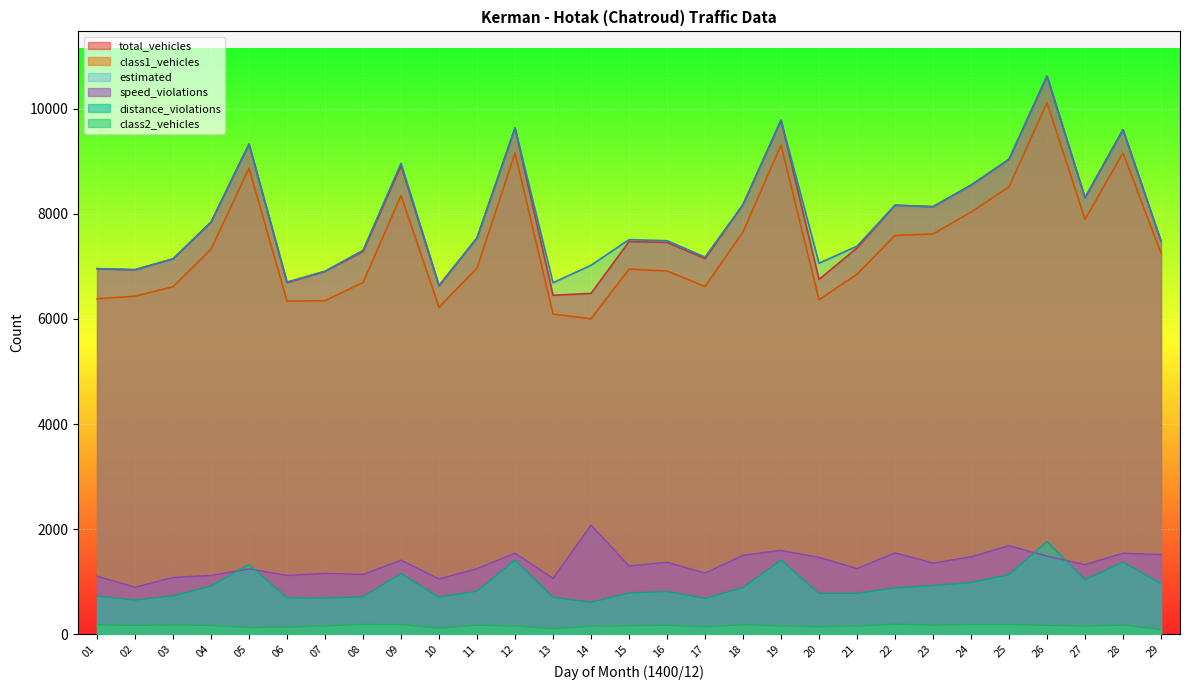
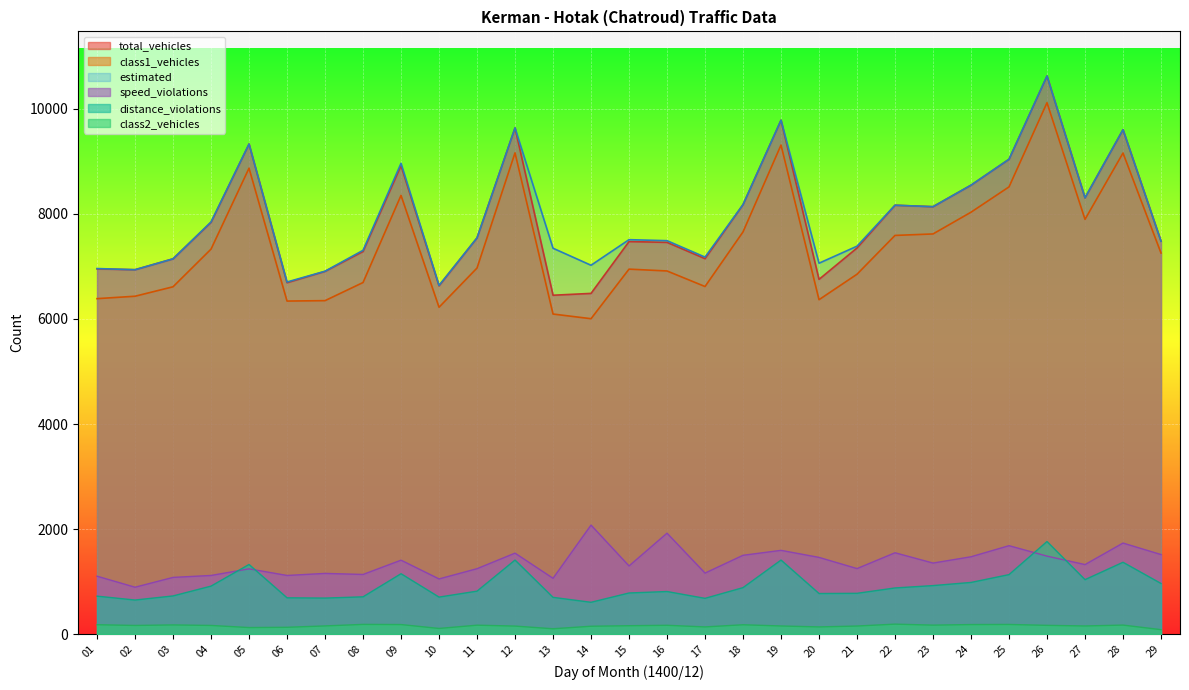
estimated, 13: 6700 -> 7300
speed_violations, 16: 1400 -> 1900
speed_violations, 28: 1500 -> 1700
